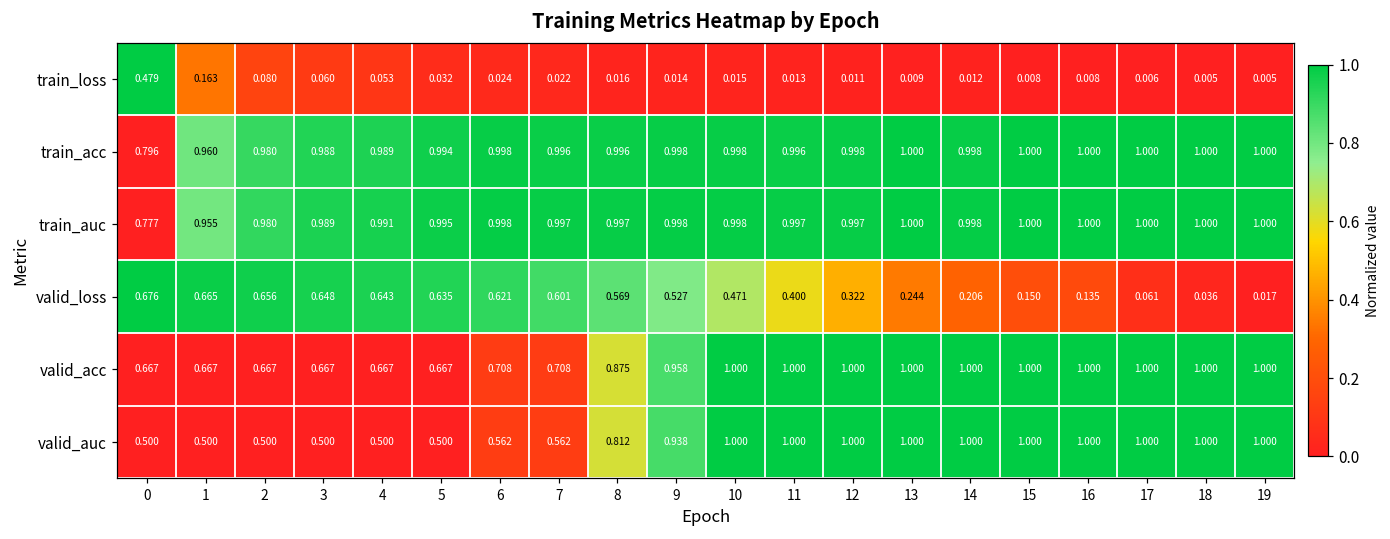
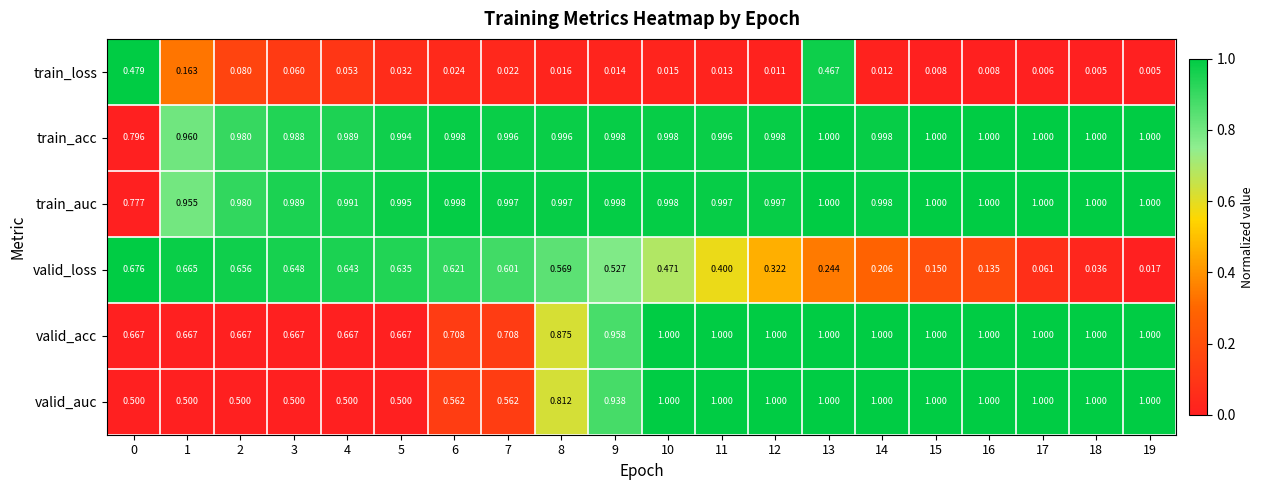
train_loss, 13: 0.009 -> 0.467
